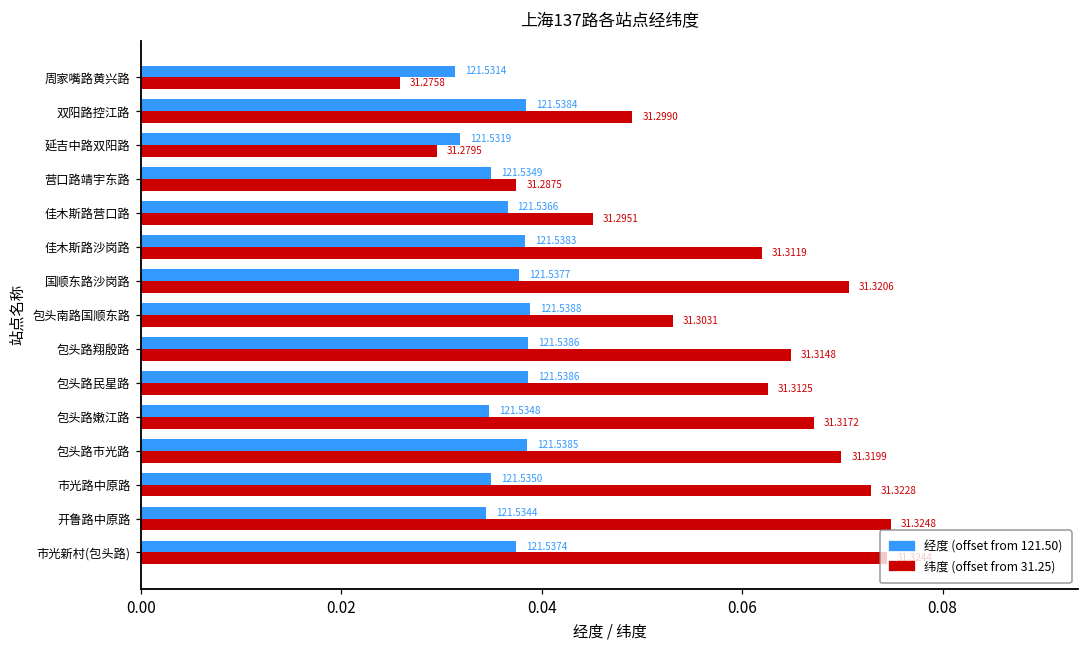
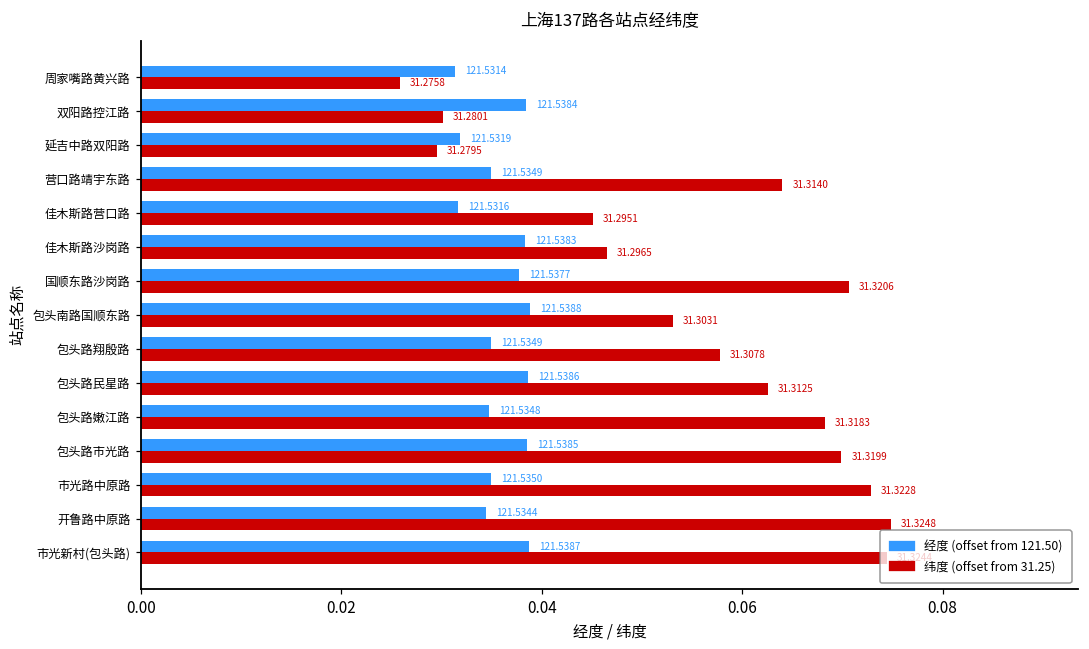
纬度 (offset from 31.25), 双阳路控江路: 31.2990 -> 31.2801
纬度 (offset from 31.25), 营口路靖宇东路: 31.2875 -> 31.3140
经度 (offset from 121.50), 佳木斯路营口路: 121.5366 -> 121.5316
纬度 (offset from 31.25), 佳木斯路沙岗路: 31.3119 -> 31.2965
经度 (offset from 121.50), 包头路翔殷路: 121.5386 -> 121.5349
纬度 (offset from 31.25), 包头路翔殷路: 31.3148 -> 31.3078
纬度 (offset from 31.25), 包头路嫩江路: 31.3172 -> 31.3183
经度 (offset from 121.50), 市光新村(包头路): 121.5374 -> 121.5387
